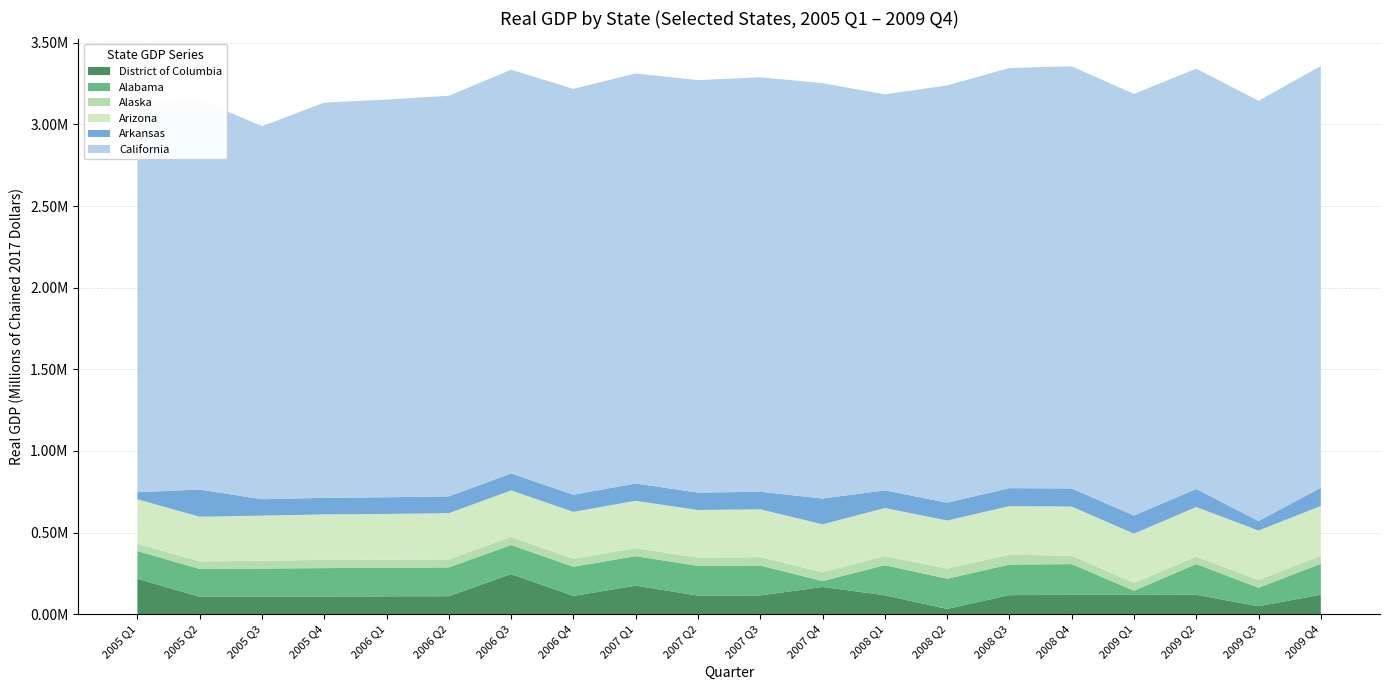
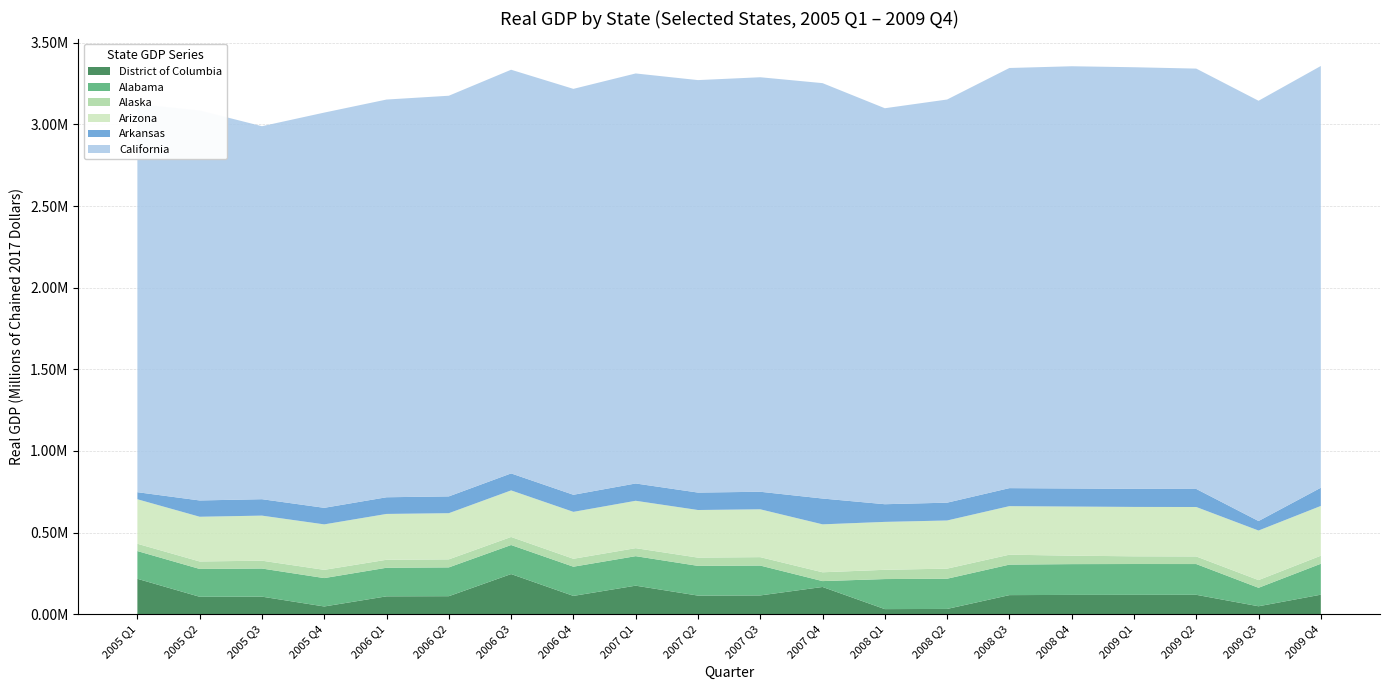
Arkansas, 2005 Q2: 170000 -> 100000
District of Columbia, 2005 Q4: 110000 -> 50000
District of Columbia, 2008 Q1: 120000 -> 30000
California, 2008 Q2: 2560000 -> 2470000
Alabama, 2009 Q1: 30000 -> 190000
